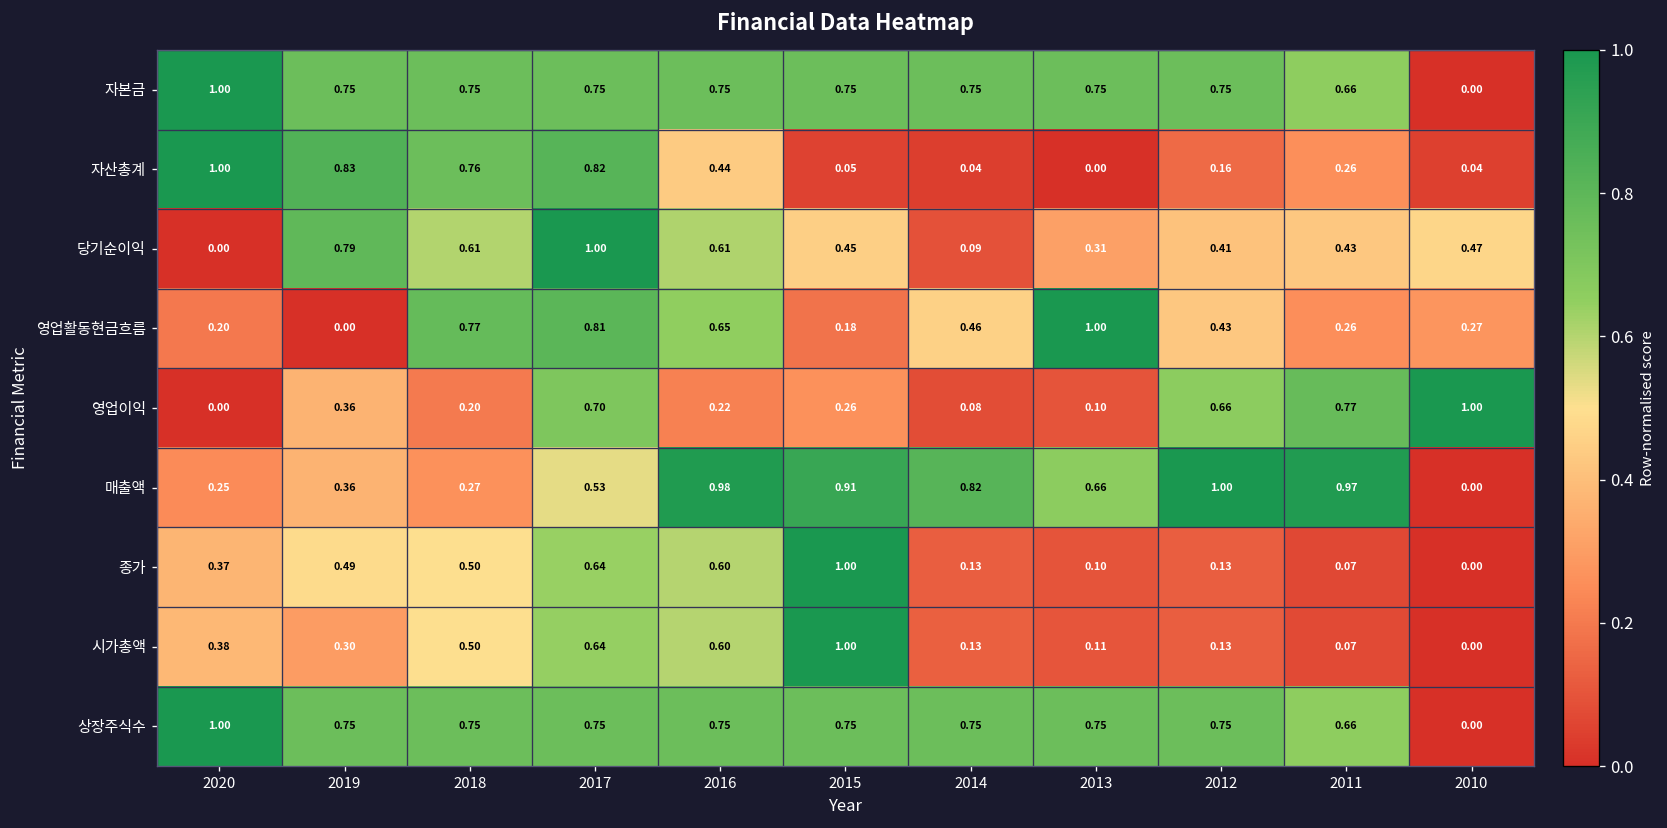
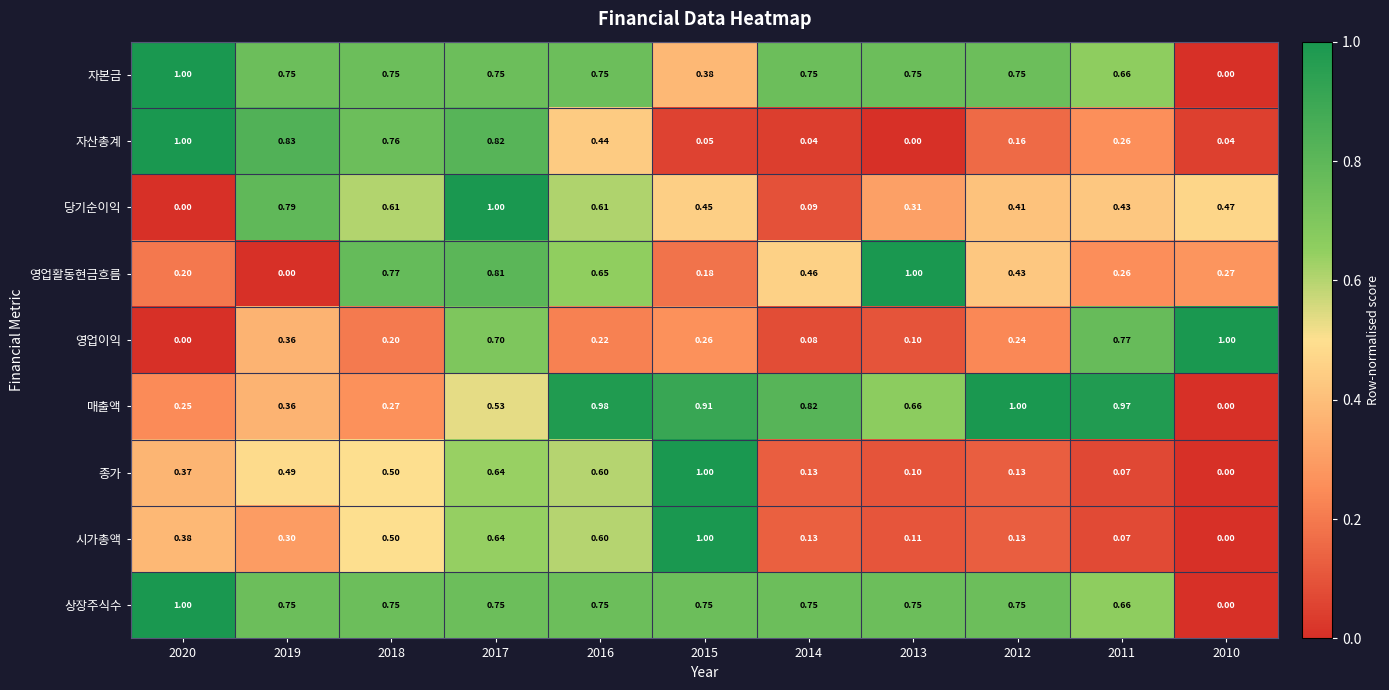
자본금, 2015: 0.75 -> 0.38
영업이익, 2012: 0.66 -> 0.24
